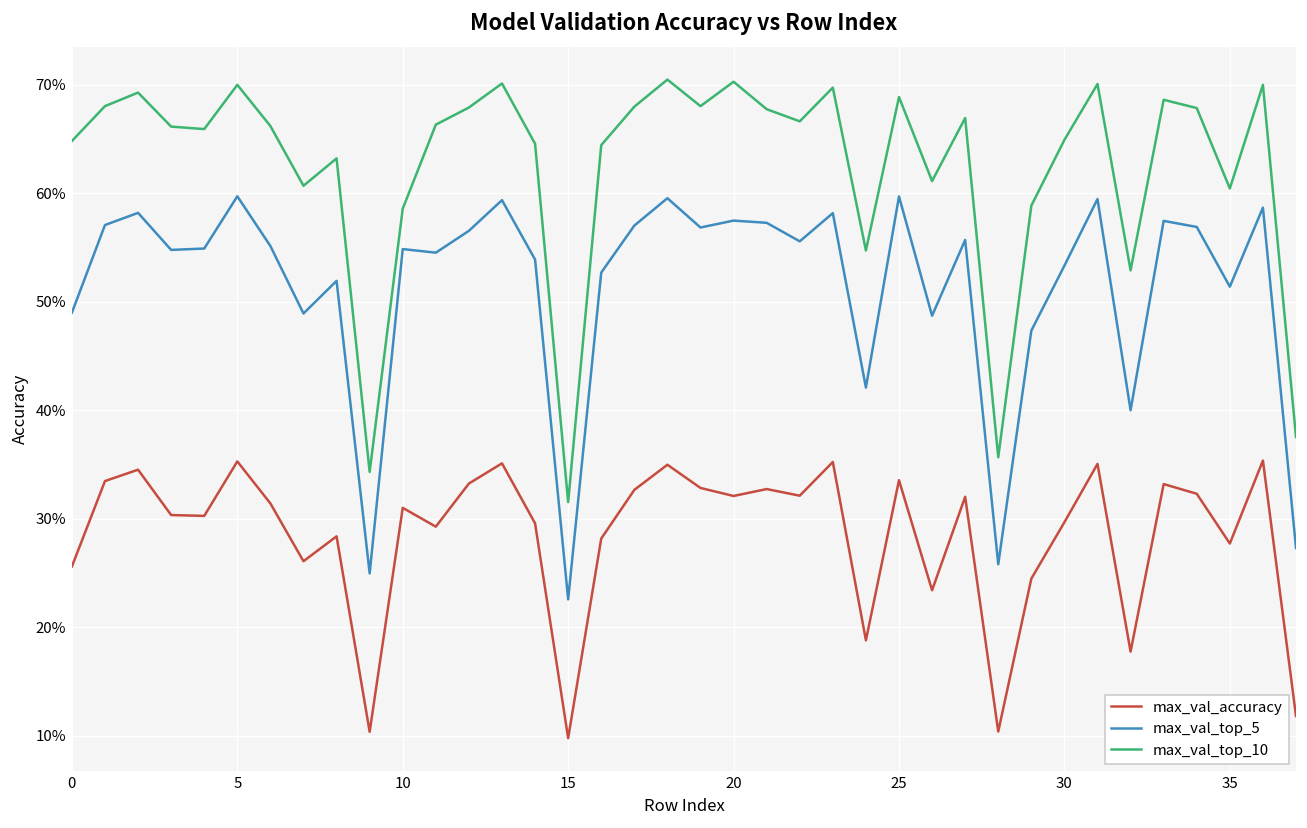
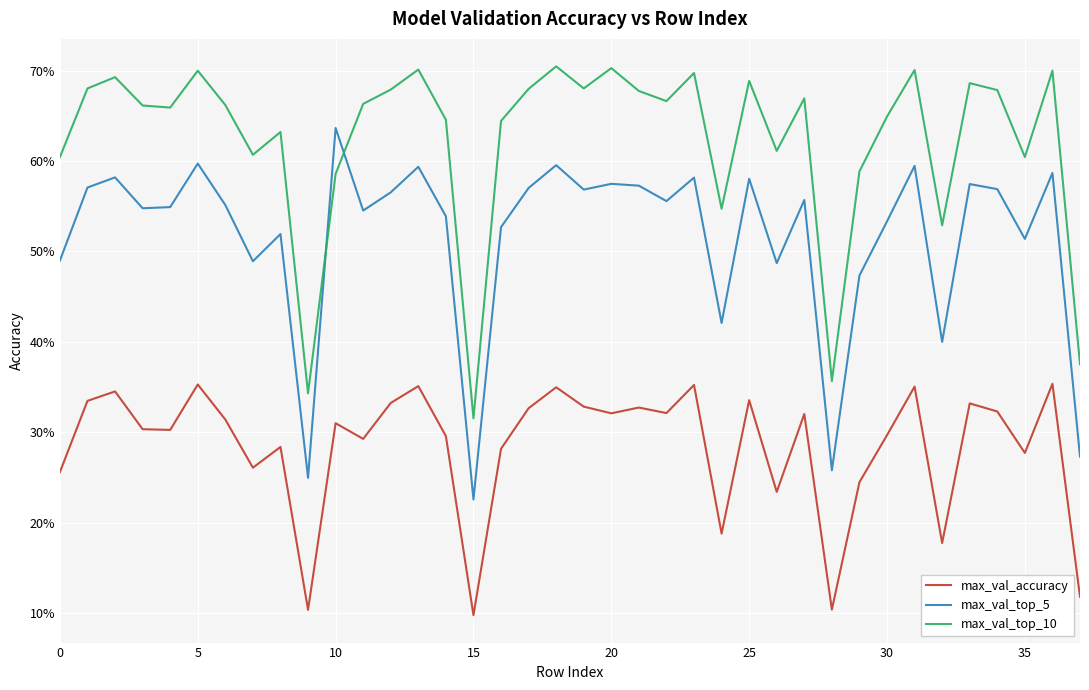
max_val_top_10, 0: 65% -> 60%
max_val_top_5, 10: 55% -> 64%
max_val_top_5, 25: 60% -> 58%
